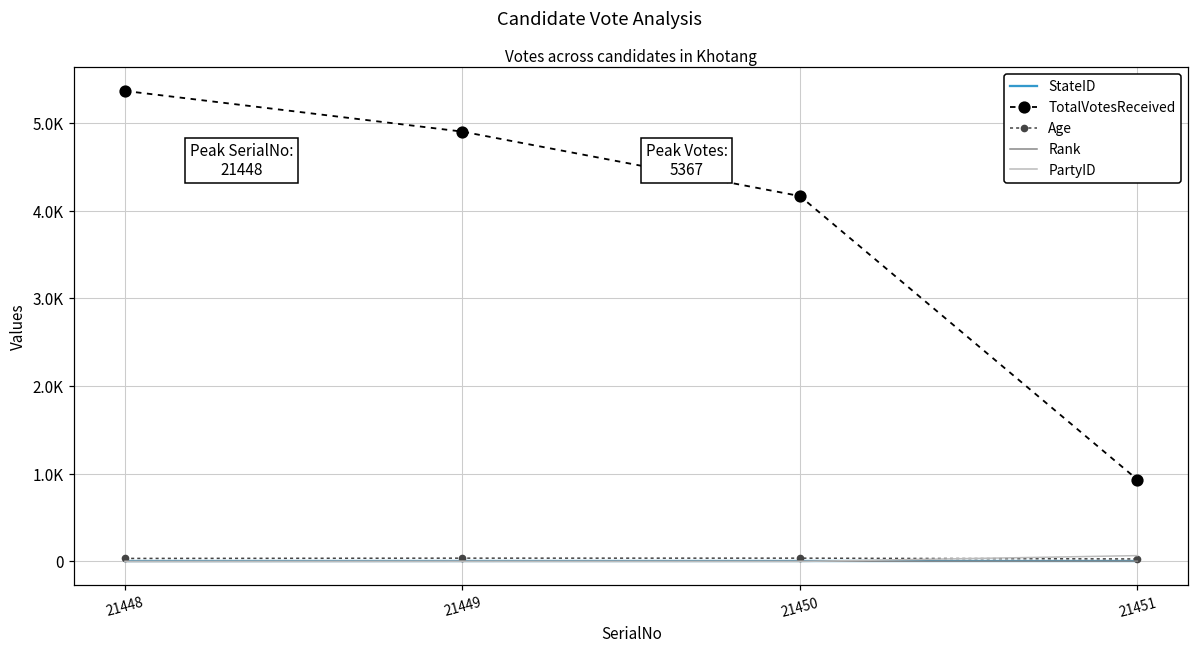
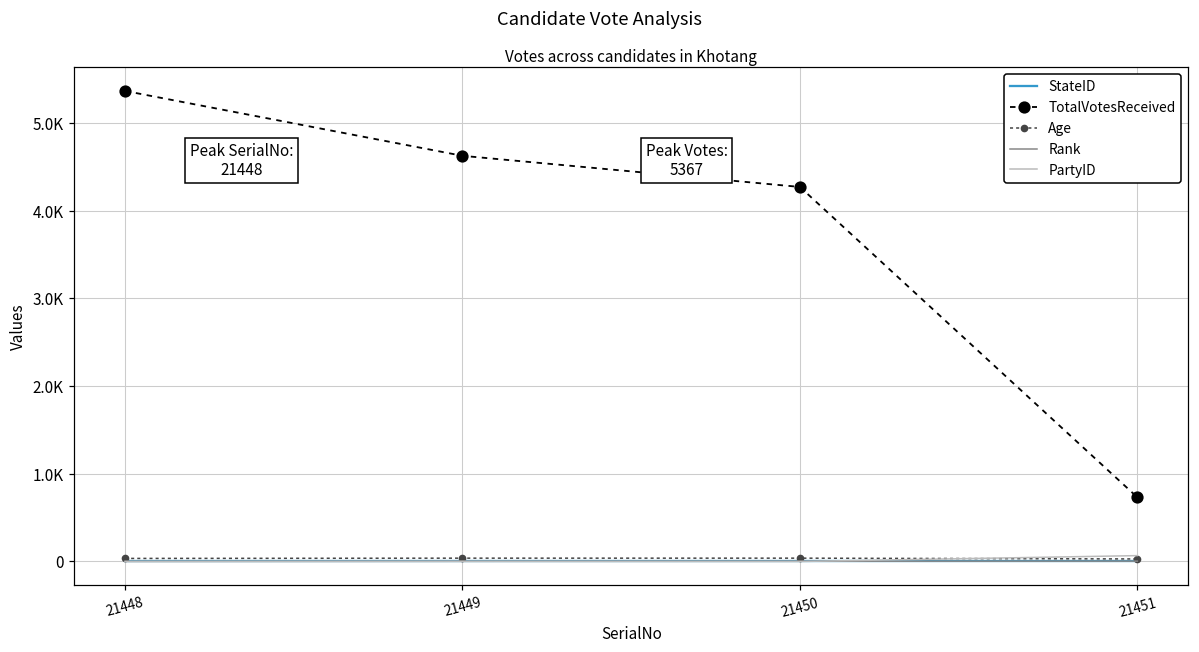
TotalVotesReceived, 21449: 4900 -> 4600
TotalVotesReceived, 21450: 4200 -> 4300
TotalVotesReceived, 21451: 900 -> 700
